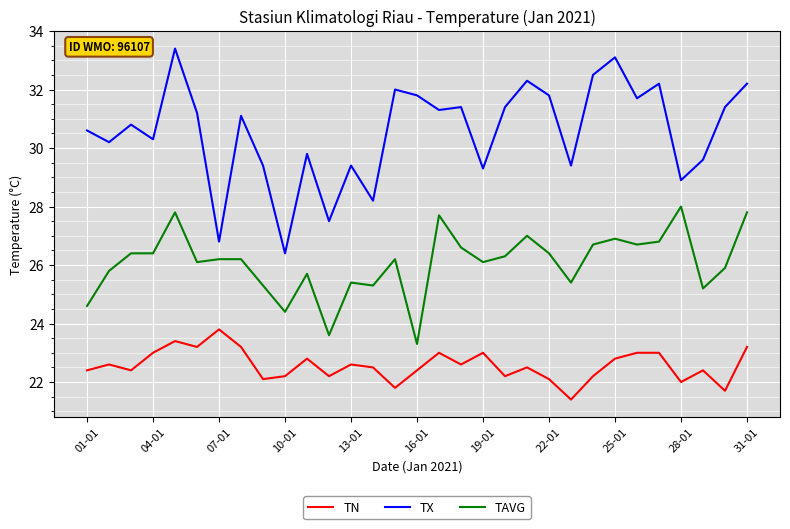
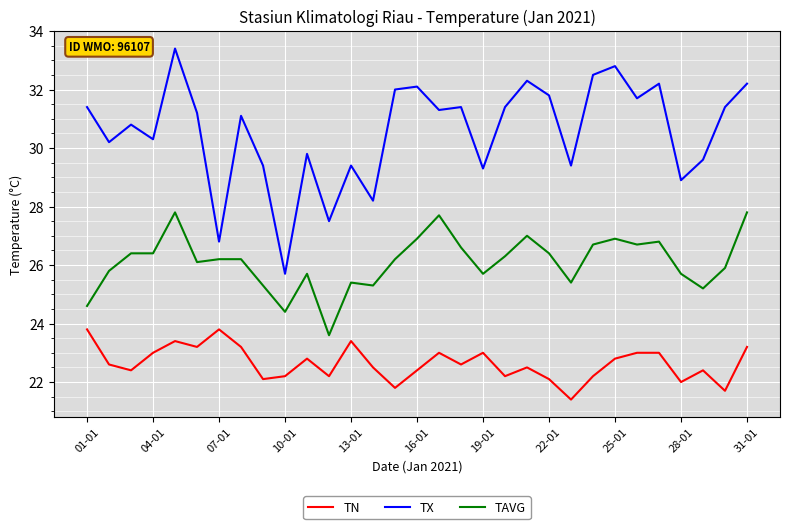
TN, 01-01: 22.4 -> 23.8
TX, 01-01: 30.6 -> 31.4
TX, 10-01: 26.4 -> 25.7
TN, 13-01: 22.6 -> 23.4
TX, 16-01: 31.8 -> 32.1
TAVG, 16-01: 23.3 -> 26.9
TAVG, 19-01: 26.1 -> 25.7
TX, 25-01: 33.1 -> 32.8
TAVG, 28-01: 28.0 -> 25.7
